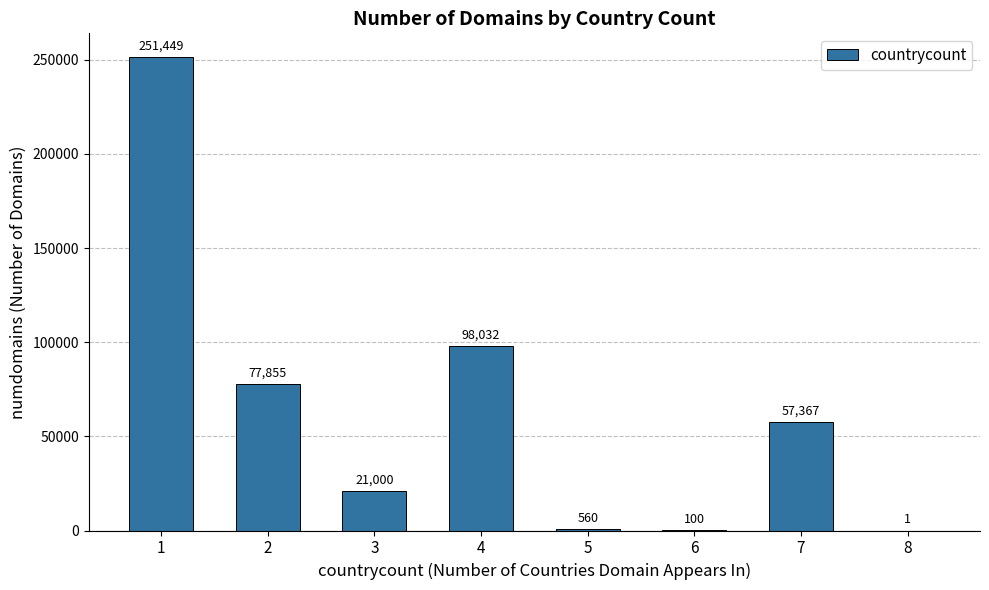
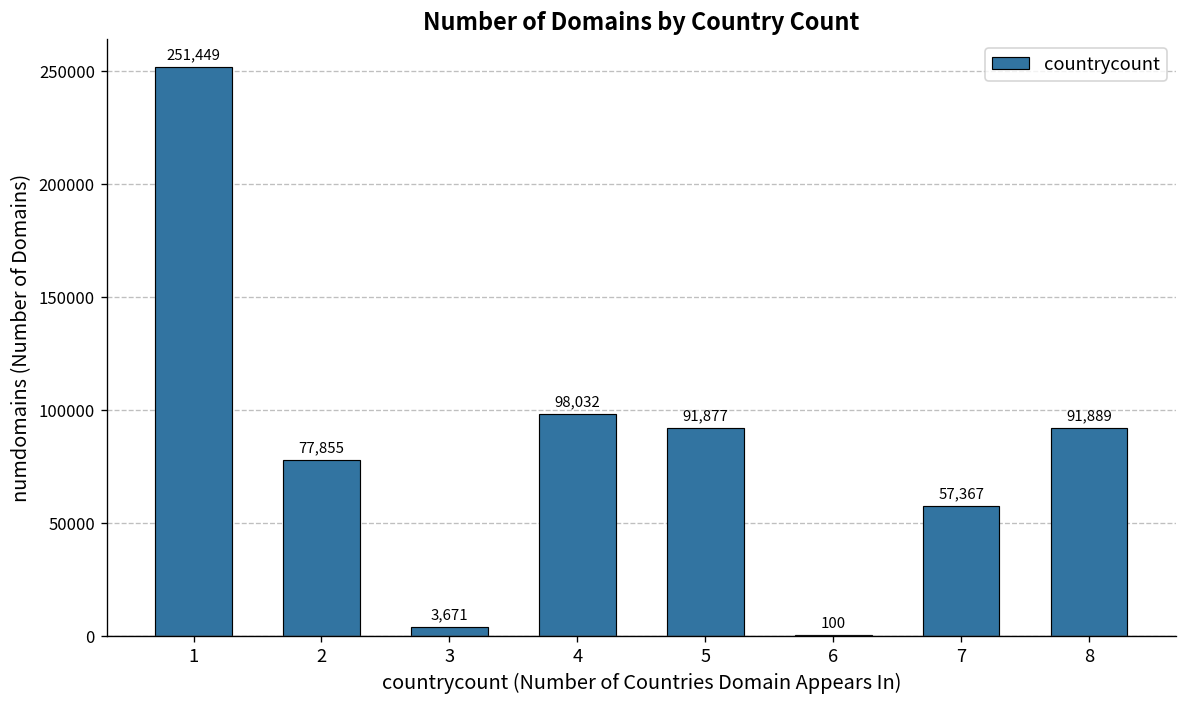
3: 21,000 -> 3,671
5: 560 -> 91,877
8: 1 -> 91,889
